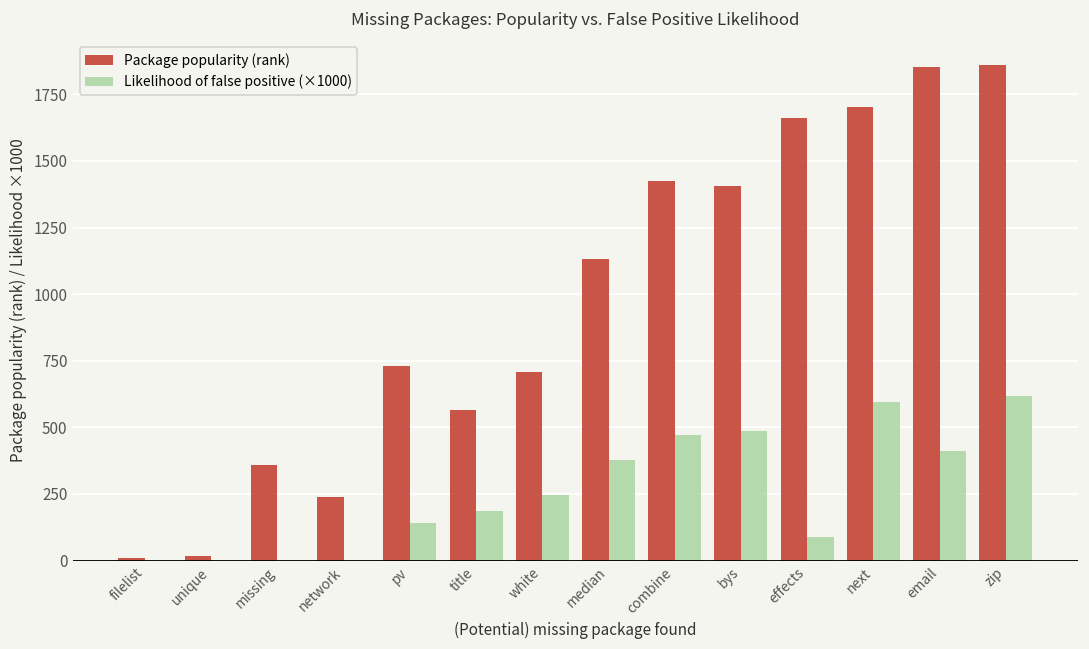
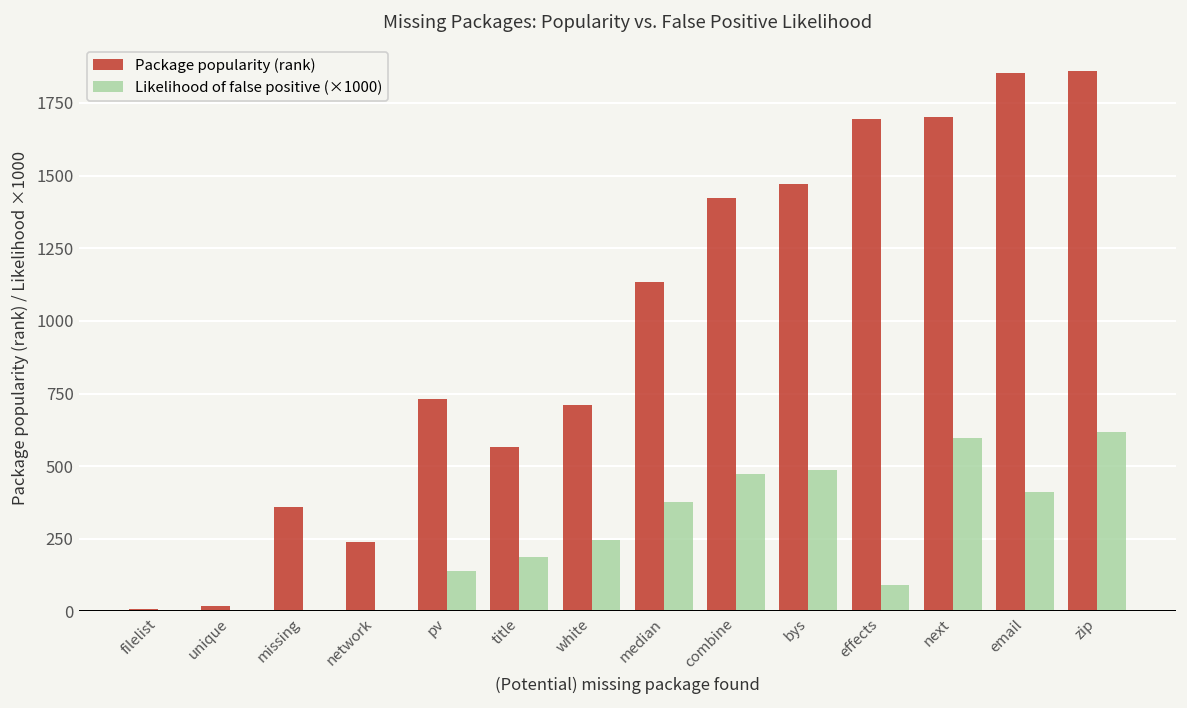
Package popularity (rank), bys: 1410 -> 1470
Package popularity (rank), effects: 1660 -> 1700
